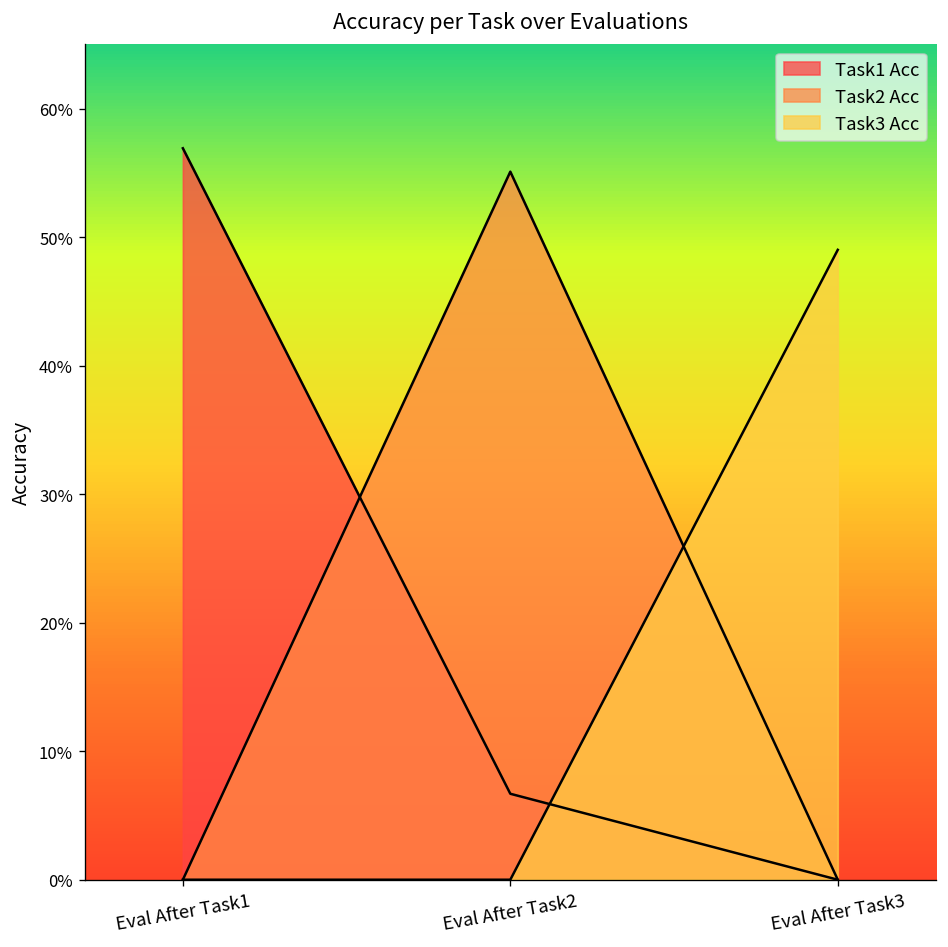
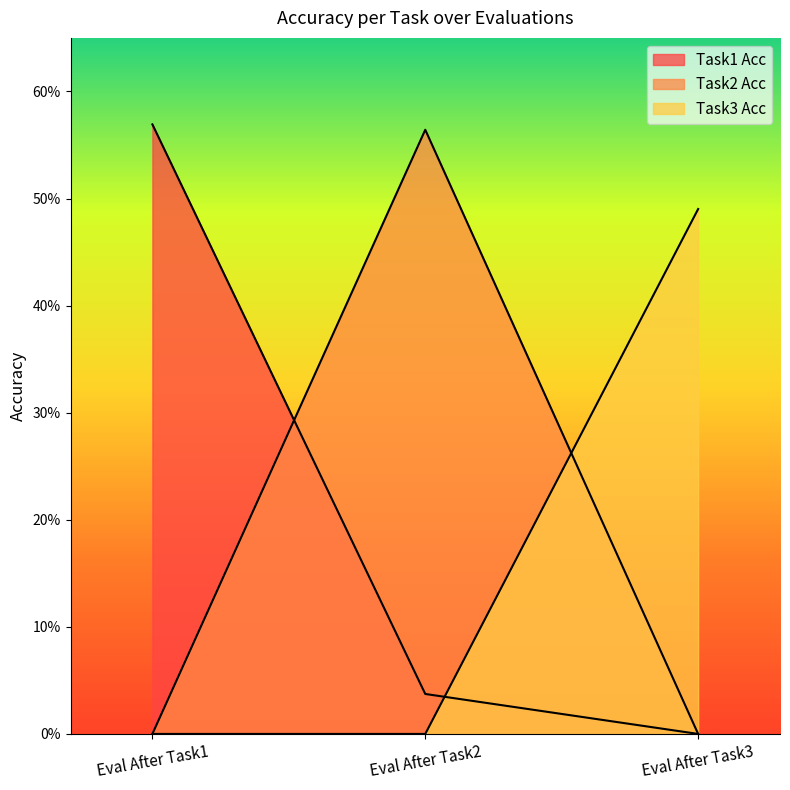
Task1 Acc, Eval After Task2: 6.7% -> 3.7%
Task2 Acc, Eval After Task2: 55.1% -> 56.4%
